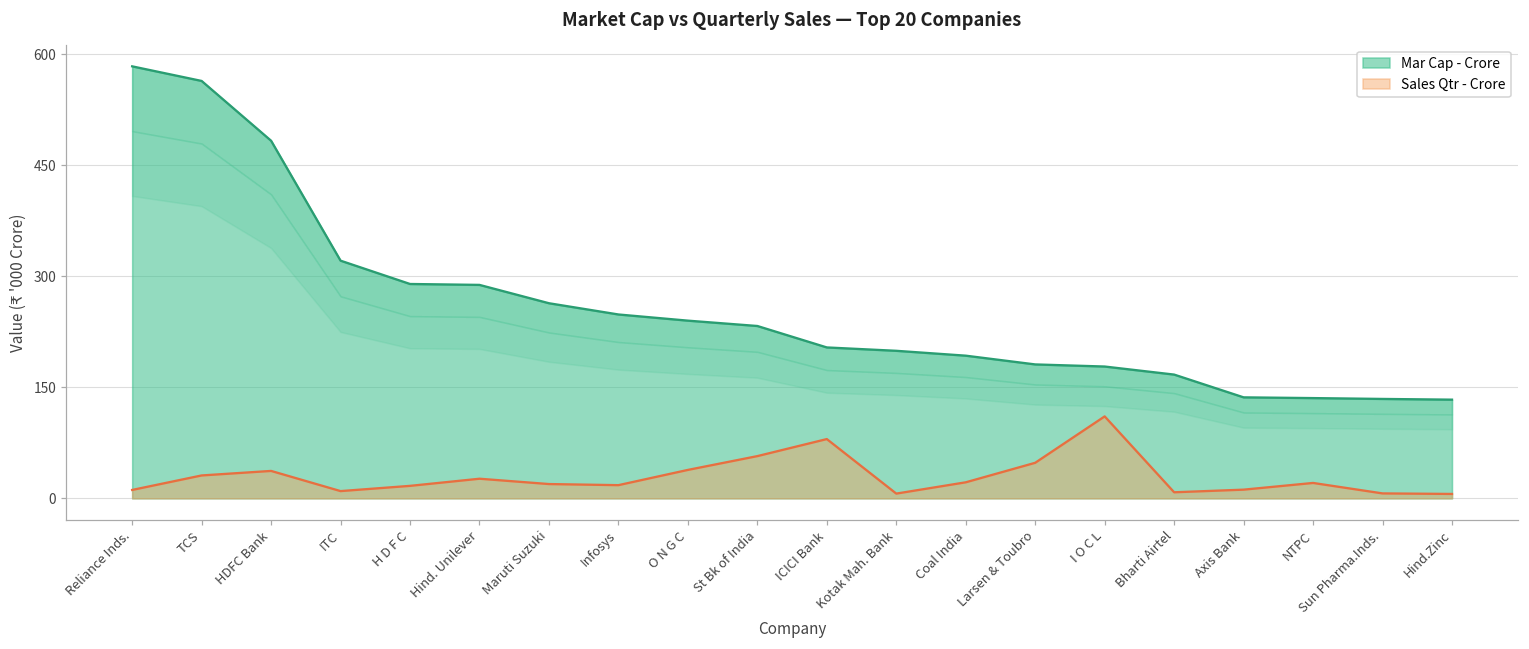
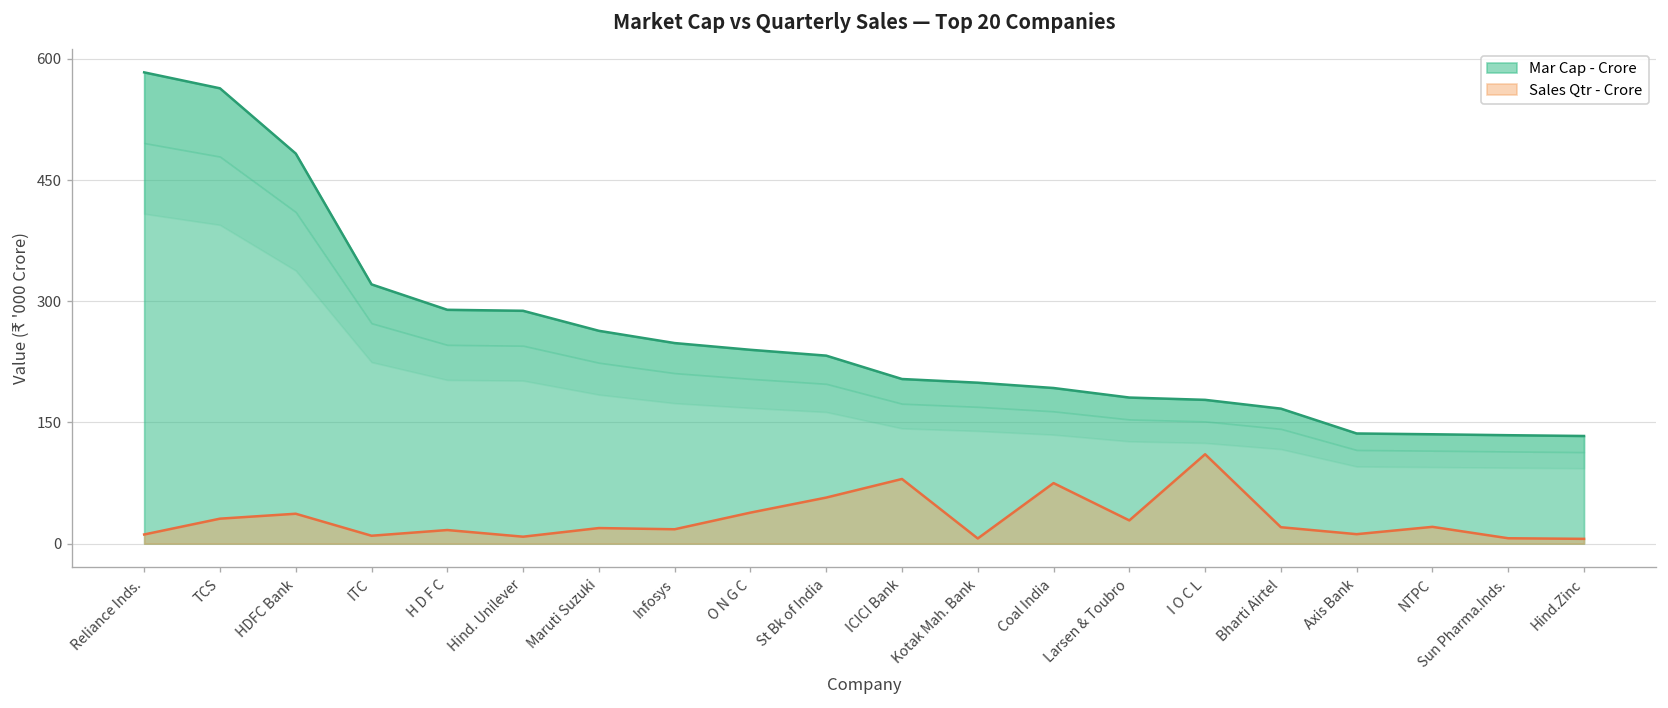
Sales Qtr - Crore, Hind. Unilever: 30 -> 10
Sales Qtr - Crore, Coal India: 20 -> 70
Sales Qtr - Crore, Larsen & Toubro: 50 -> 30
Sales Qtr - Crore, Bharti Airtel: 10 -> 20
